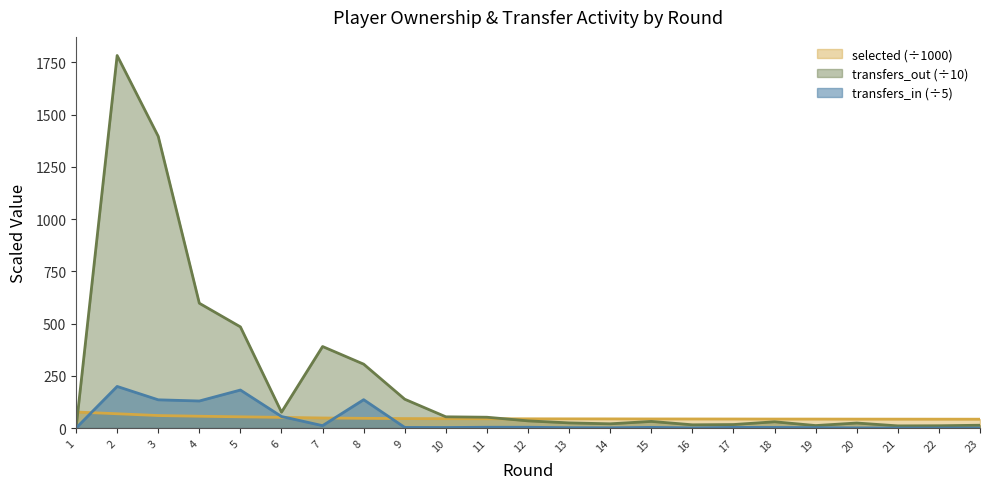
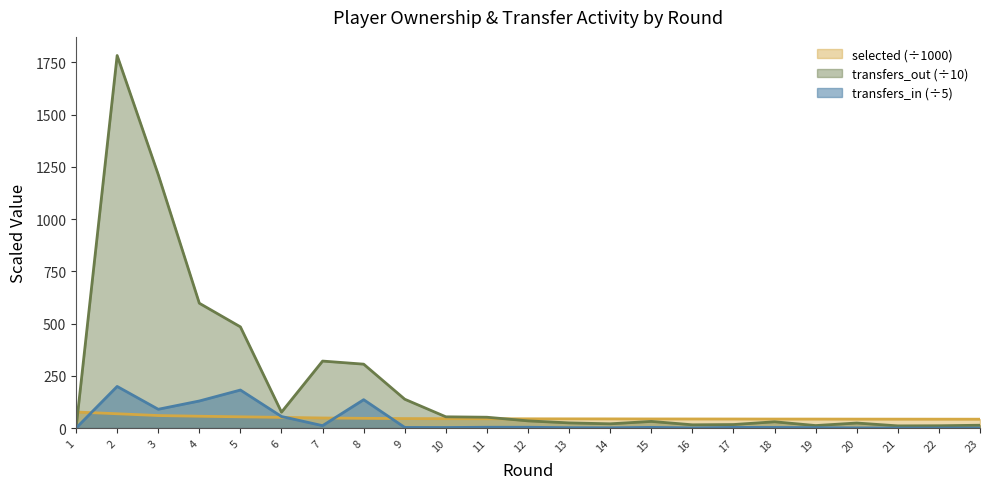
transfers_out (÷10), 3: 1400 -> 1210
transfers_in (÷5), 3: 140 -> 90
transfers_out (÷10), 7: 390 -> 320
